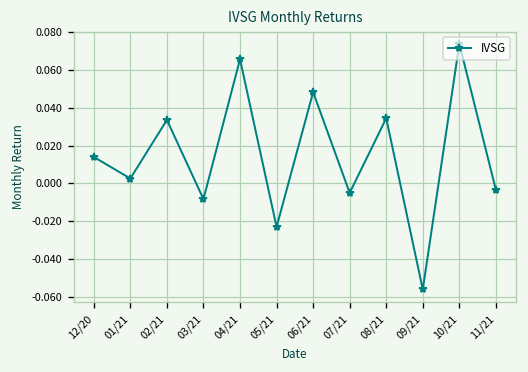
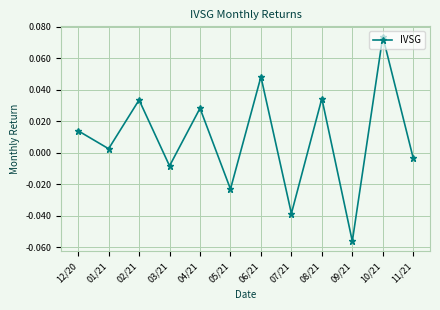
04/21: 0.066 -> 0.028
07/21: -0.005 -> -0.039
